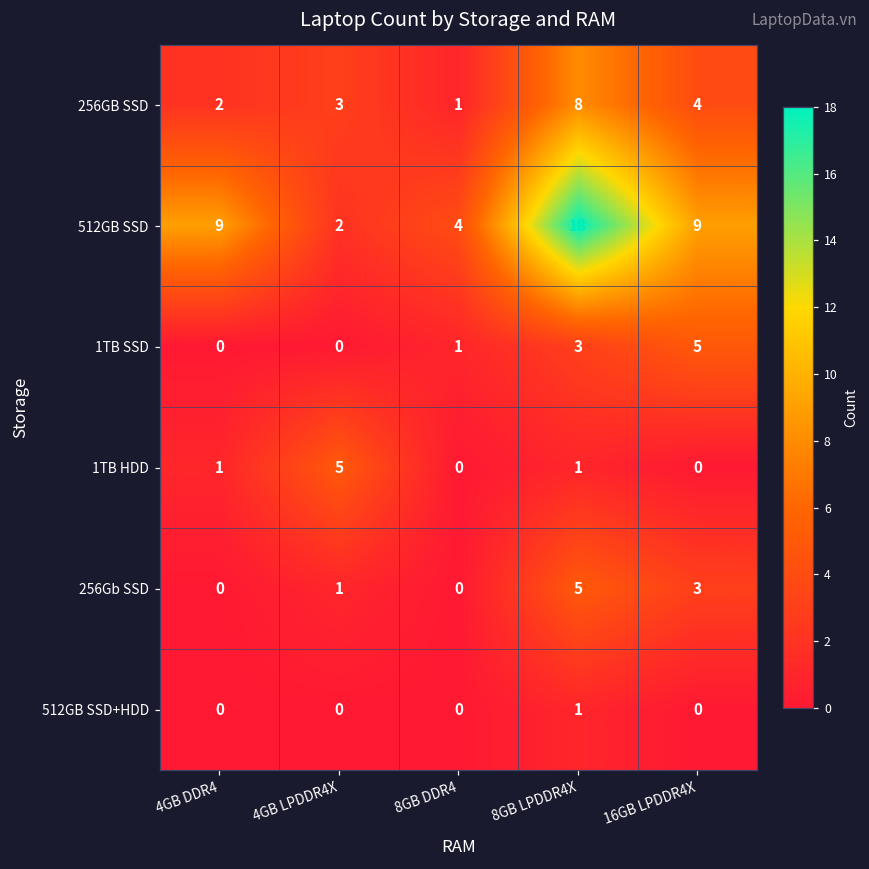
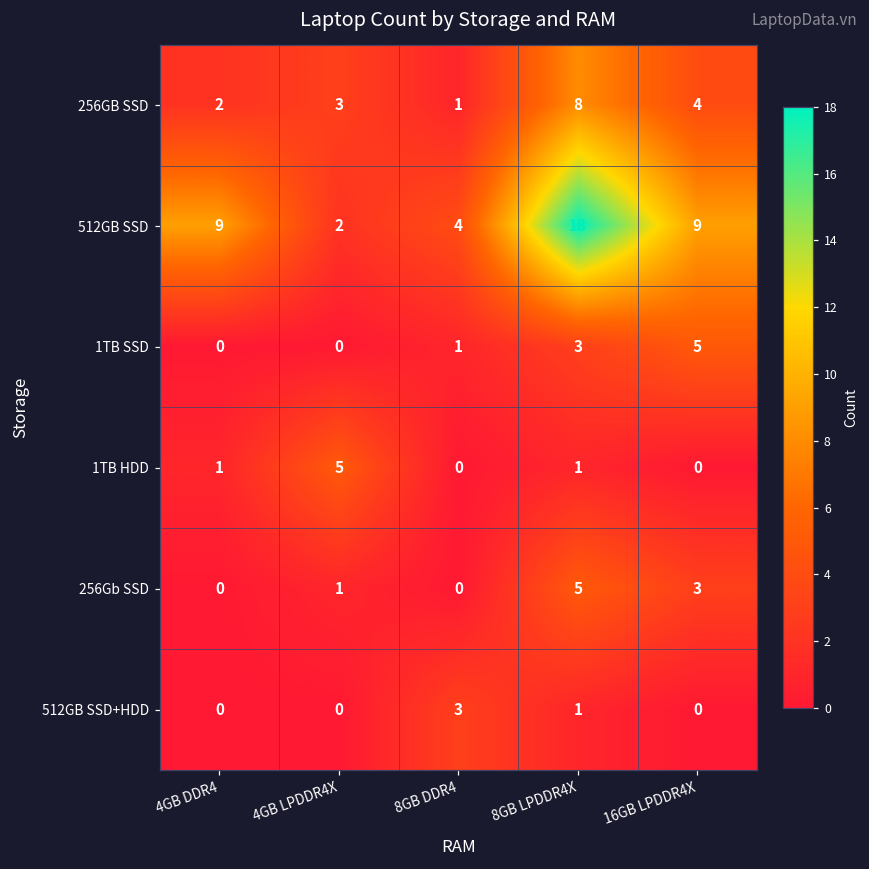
512GB SSD+HDD, 8GB DDR4: 0 -> 3
